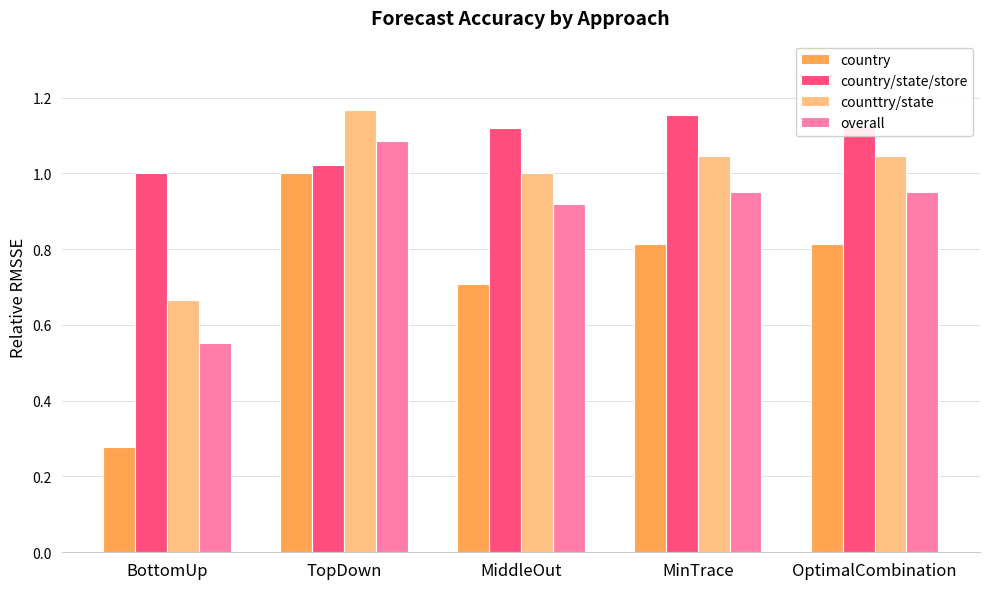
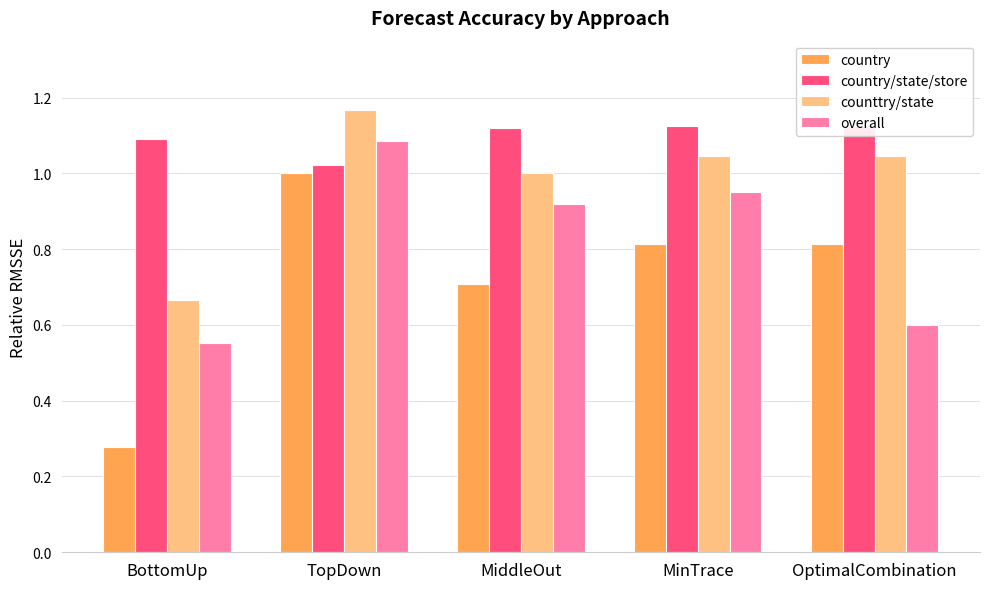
country/state/store, BottomUp: 1.00 -> 1.09
country/state/store, MinTrace: 1.15 -> 1.12
overall, OptimalCombination: 0.95 -> 0.60
